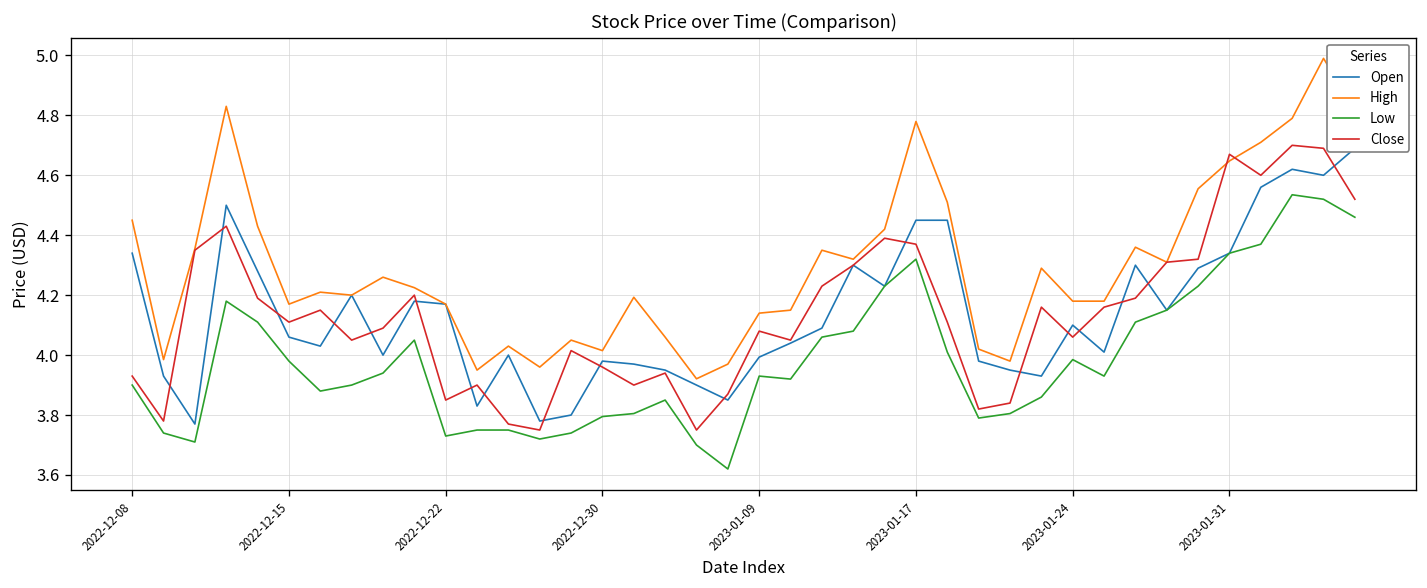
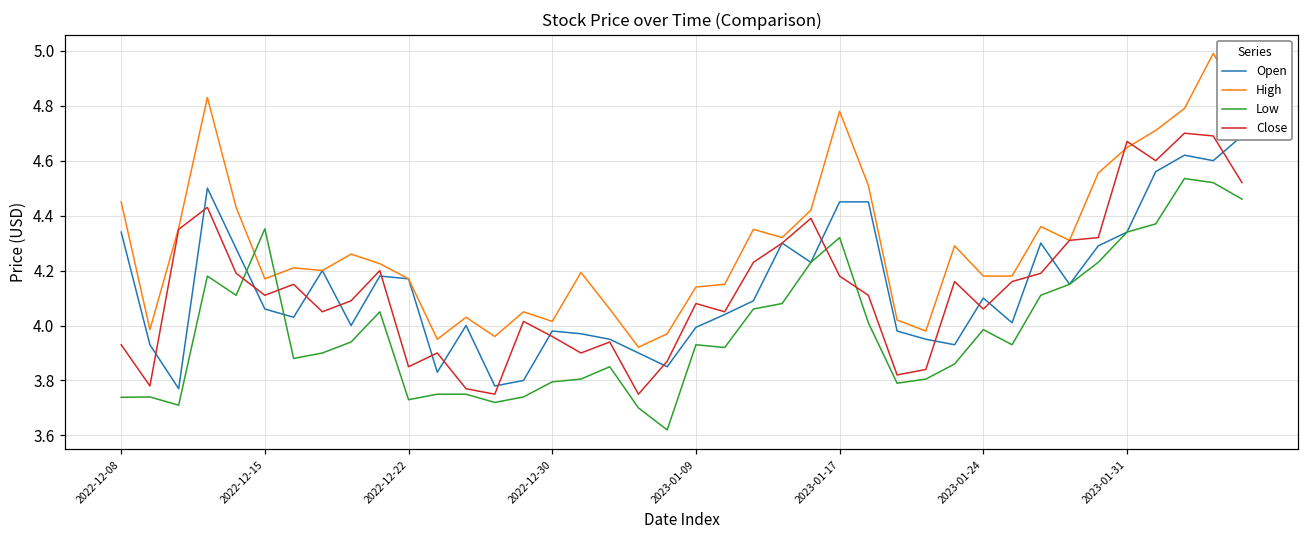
Low, 2022-12-08: 3.90 -> 3.74
Low, 2022-12-15: 3.98 -> 4.35
Close, 2023-01-17: 4.37 -> 4.18
